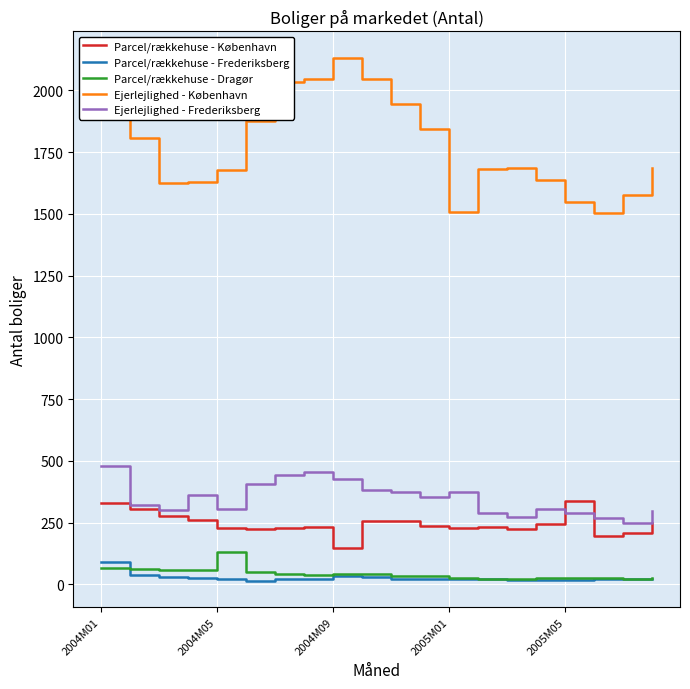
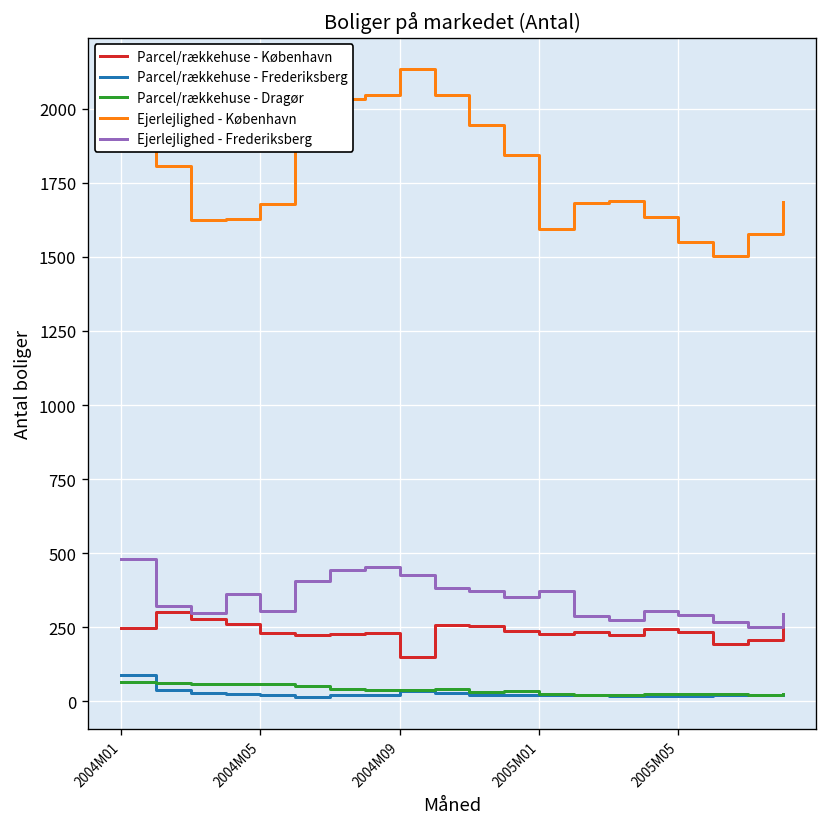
Parcel/rækkehuse - København, 2004M01: 330 -> 250
Parcel/rækkehuse - Dragør, 2004M05: 130 -> 60
Ejerlejlighed - København, 2005M01: 1510 -> 1590
Parcel/rækkehuse - København, 2005M05: 340 -> 230
